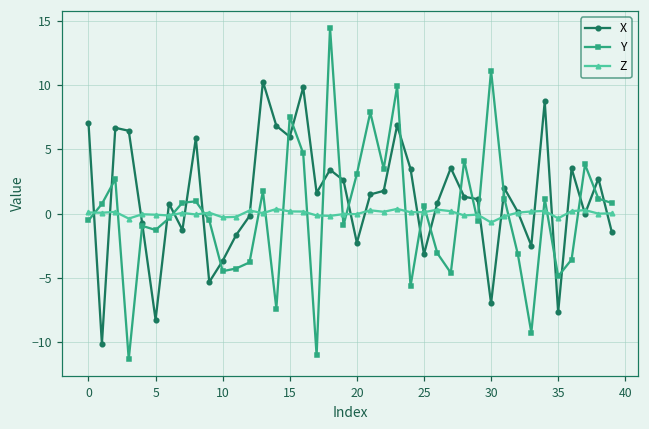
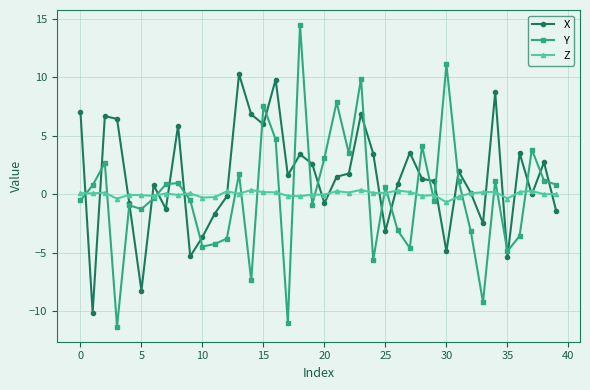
X, 20: -2.3 -> -0.8
X, 30: -7.0 -> -4.9
X, 35: -7.7 -> -5.4
